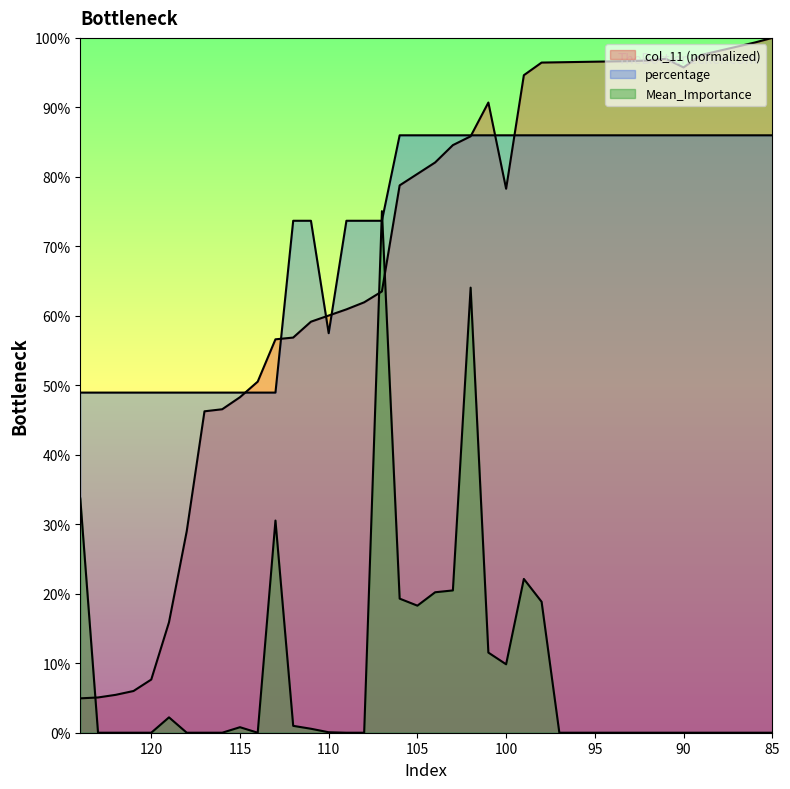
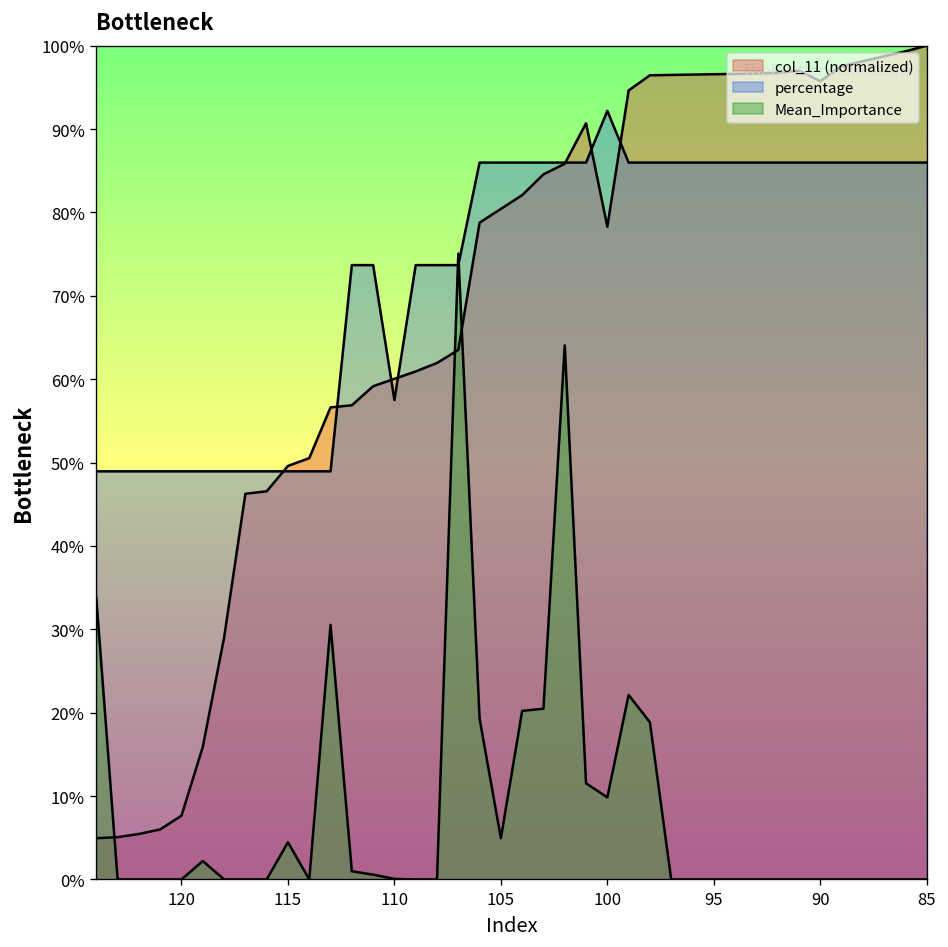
col_11 (normalized), 115: 48% -> 50%
Mean_Importance, 115: 1% -> 4%
Mean_Importance, 105: 18% -> 5%
percentage, 100: 86% -> 92%
